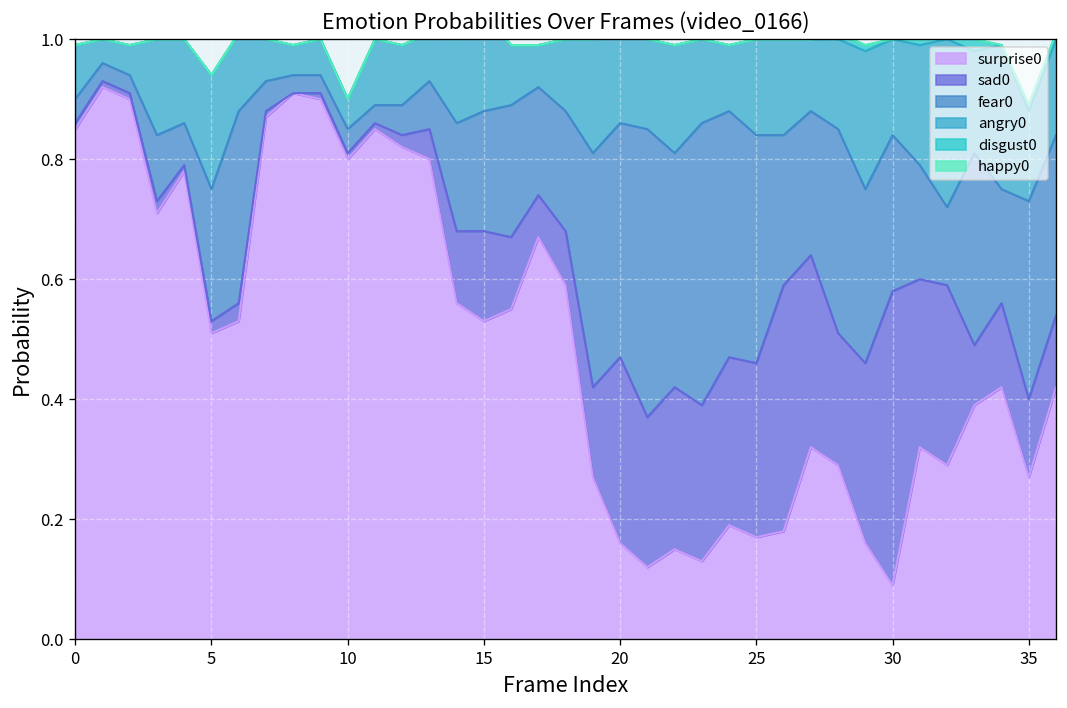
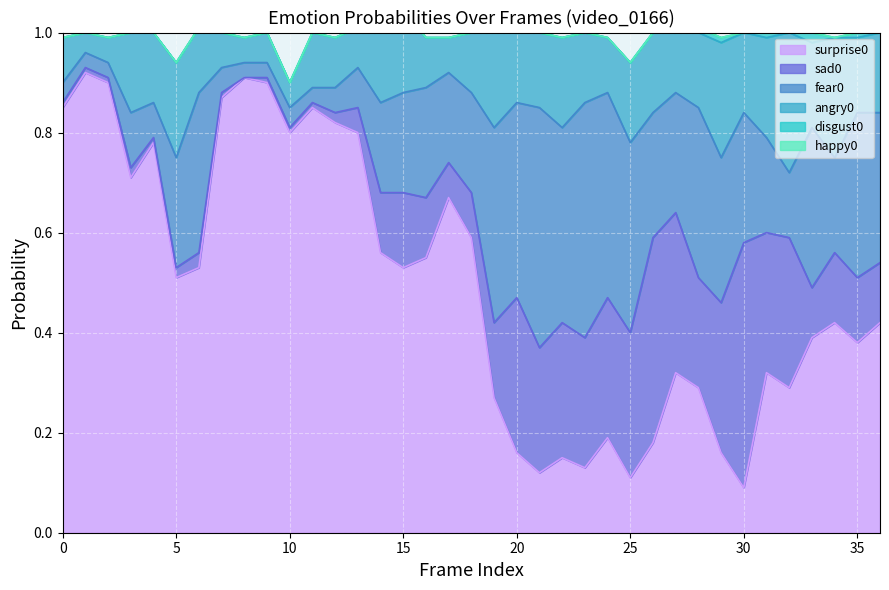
surprise0, 25: 0.17 -> 0.11
surprise0, 35: 0.27 -> 0.38
